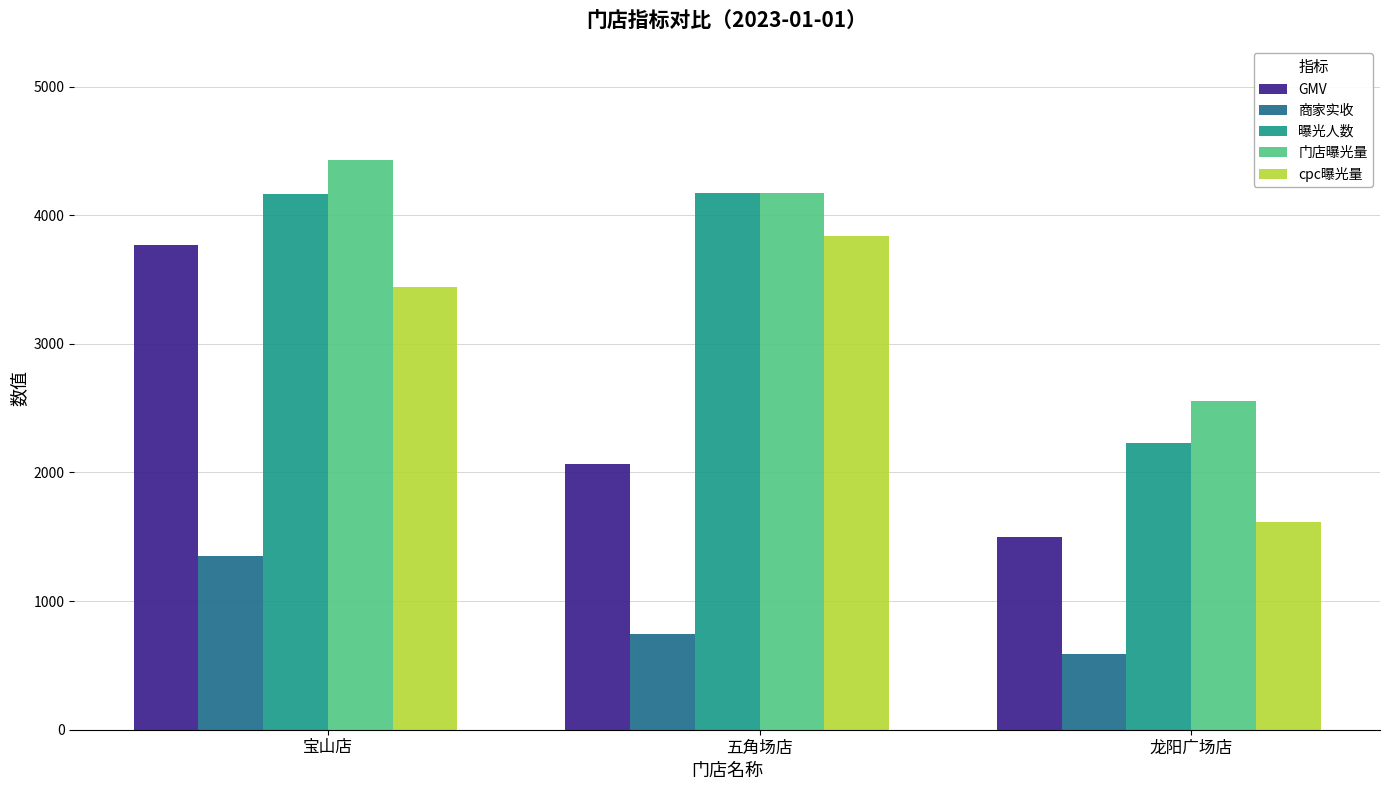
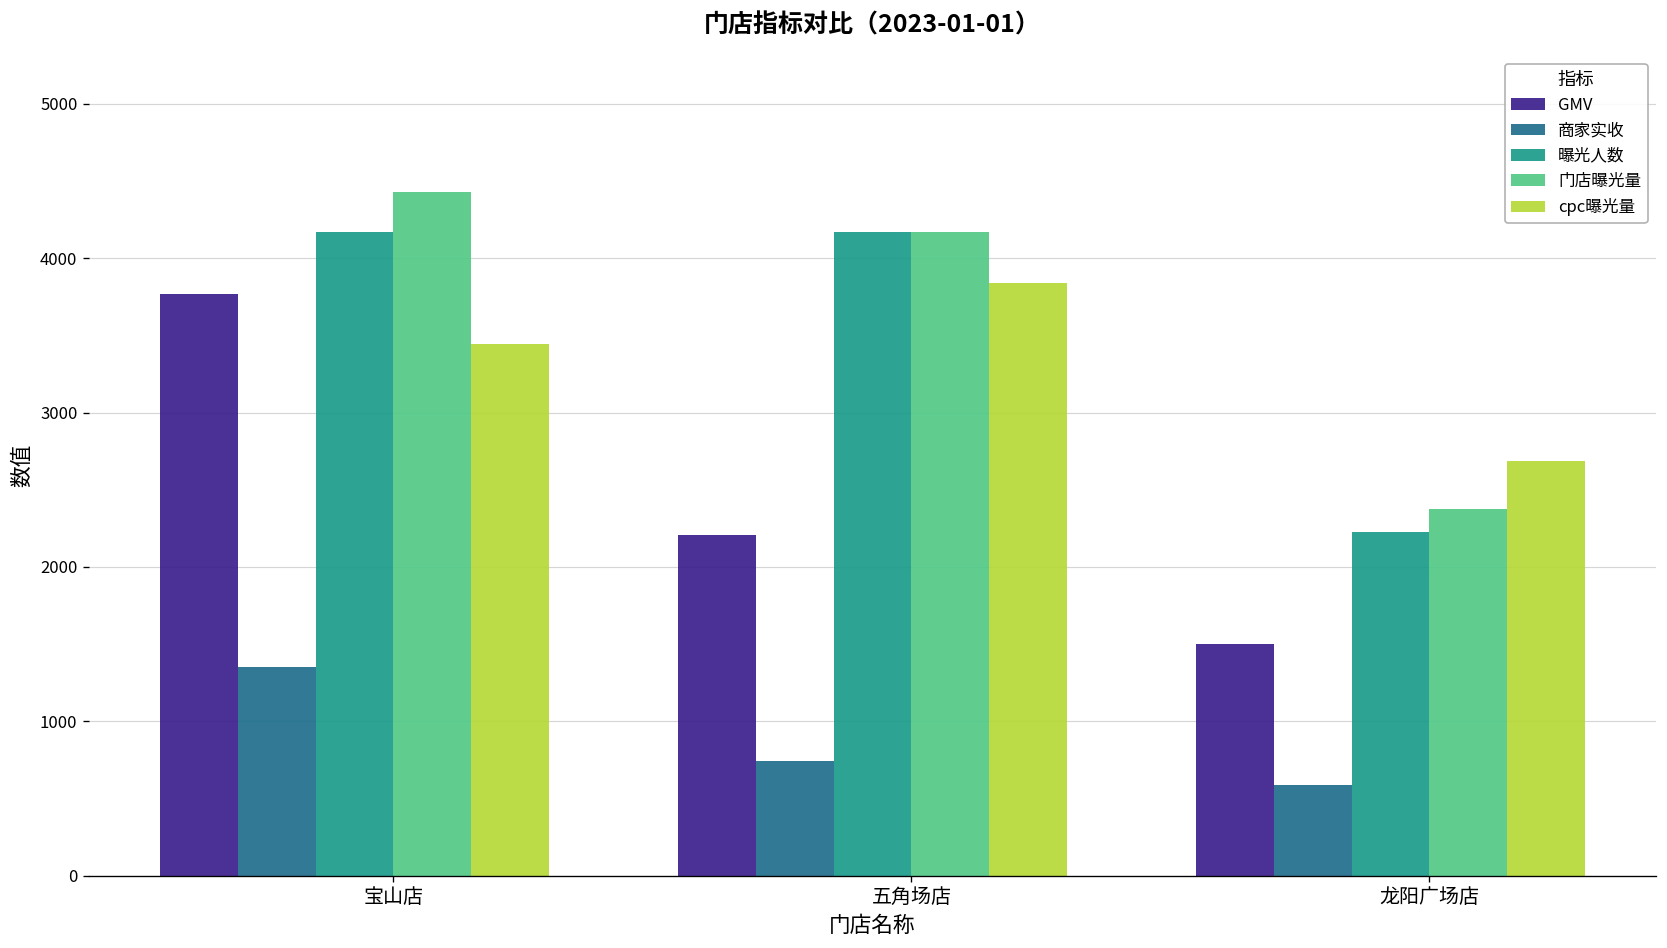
GMV, 五角场店: 2070 -> 2210
门店曝光量, 龙阳广场店: 2560 -> 2380
cpc曝光量, 龙阳广场店: 1620 -> 2690
